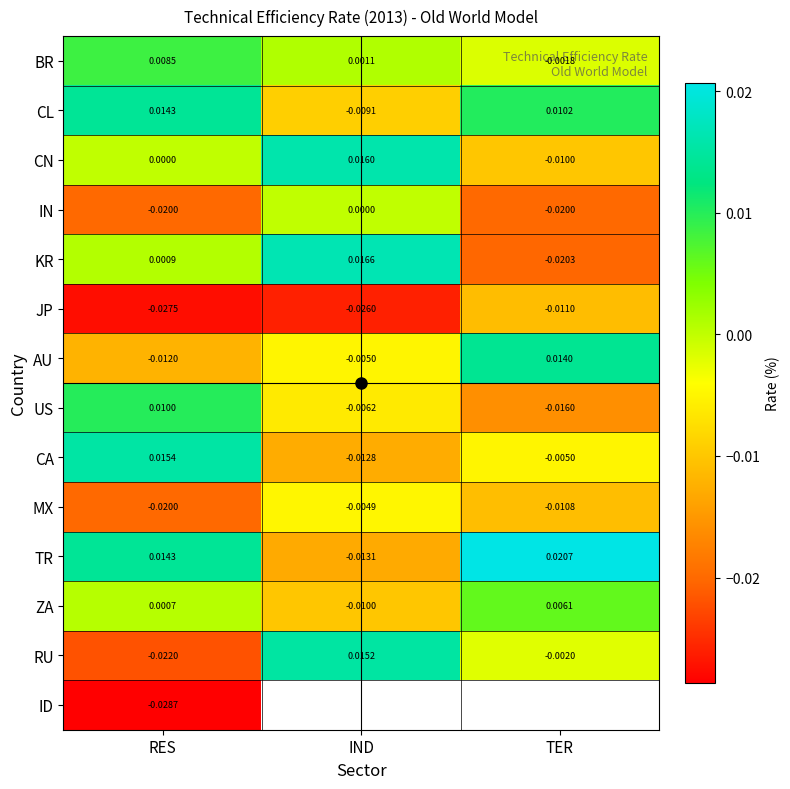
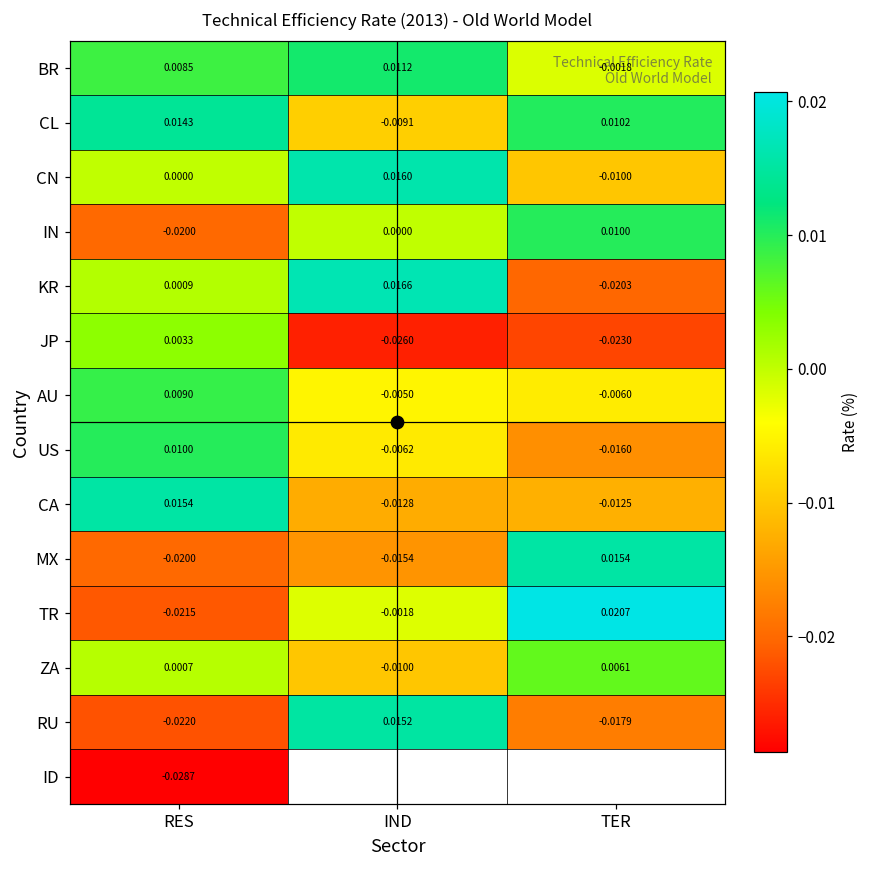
BR, IND: 0.0011 -> 0.0112
IN, TER: -0.0200 -> 0.0100
JP, RES: -0.0275 -> 0.0033
JP, TER: -0.0110 -> -0.0230
AU, RES: -0.0120 -> 0.0090
AU, TER: 0.0140 -> -0.0060
CA, TER: -0.0050 -> -0.0125
MX, IND: -0.0049 -> -0.0154
MX, TER: -0.0108 -> 0.0154
TR, RES: 0.0143 -> -0.0215
TR, IND: -0.0131 -> -0.0018
RU, TER: -0.0020 -> -0.0179
